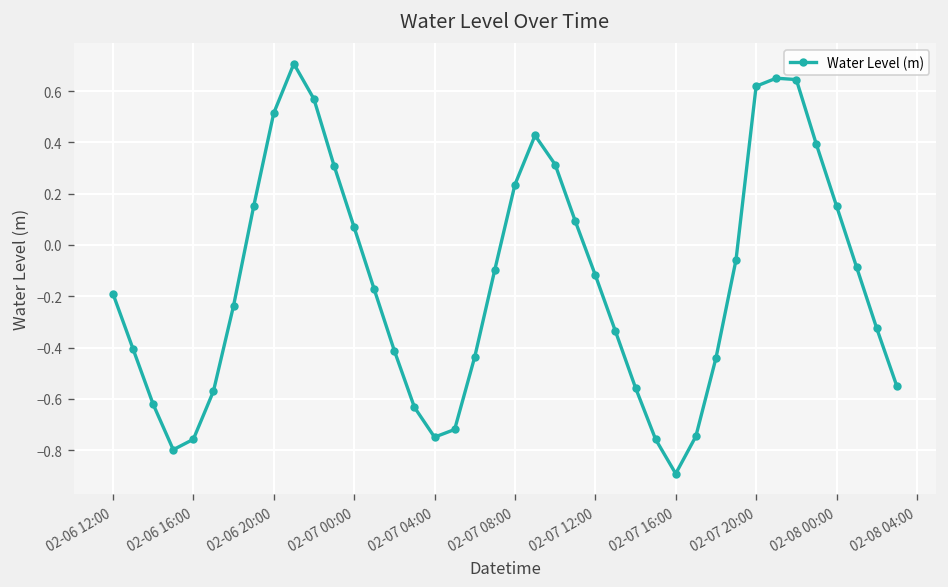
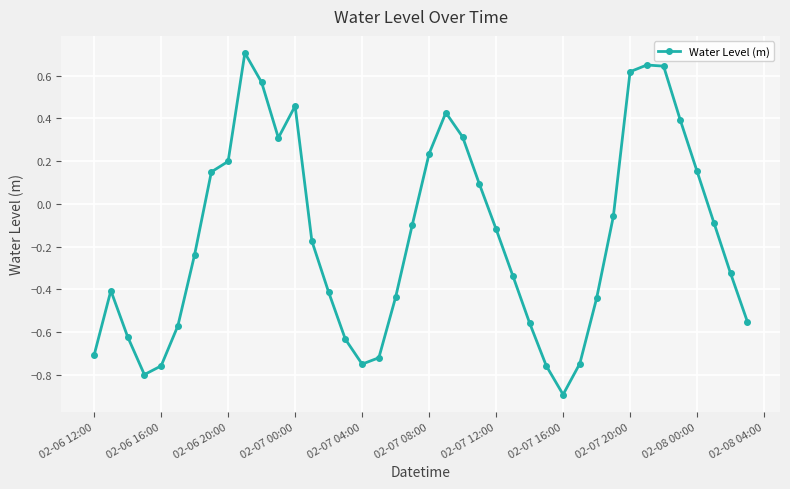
02-06 12:00: -0.19 -> -0.71
02-06 20:00: 0.51 -> 0.20
02-07 00:00: 0.07 -> 0.46
